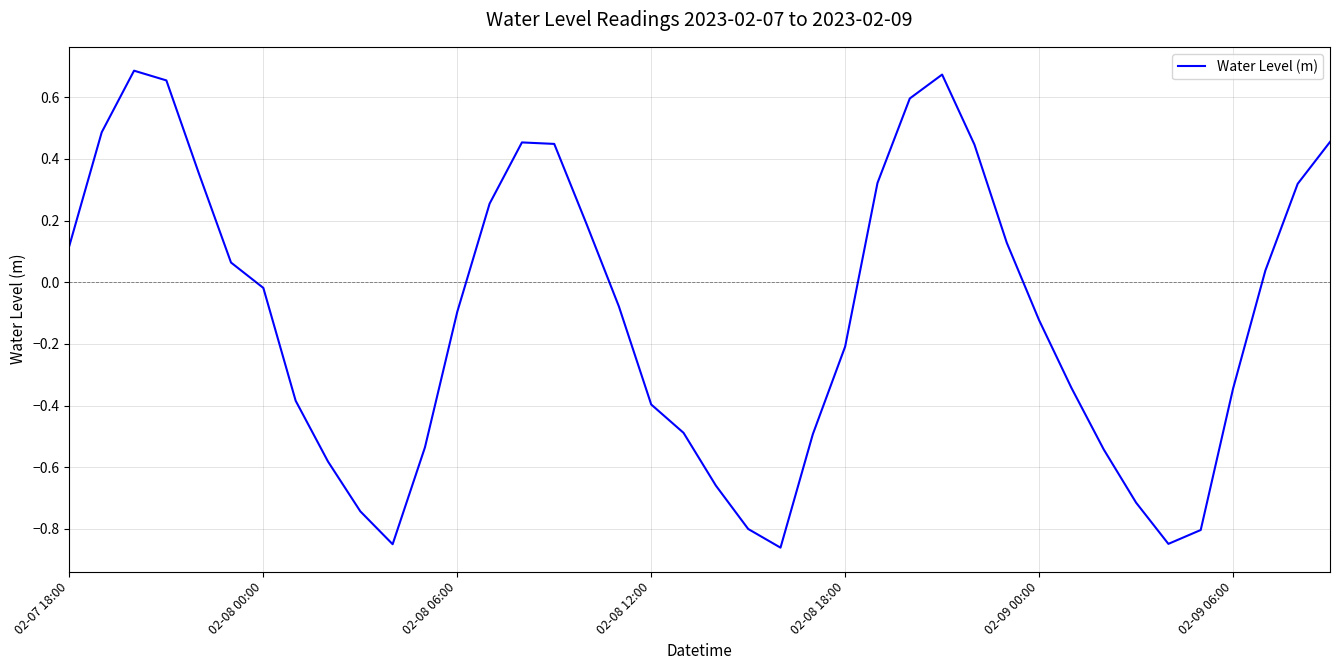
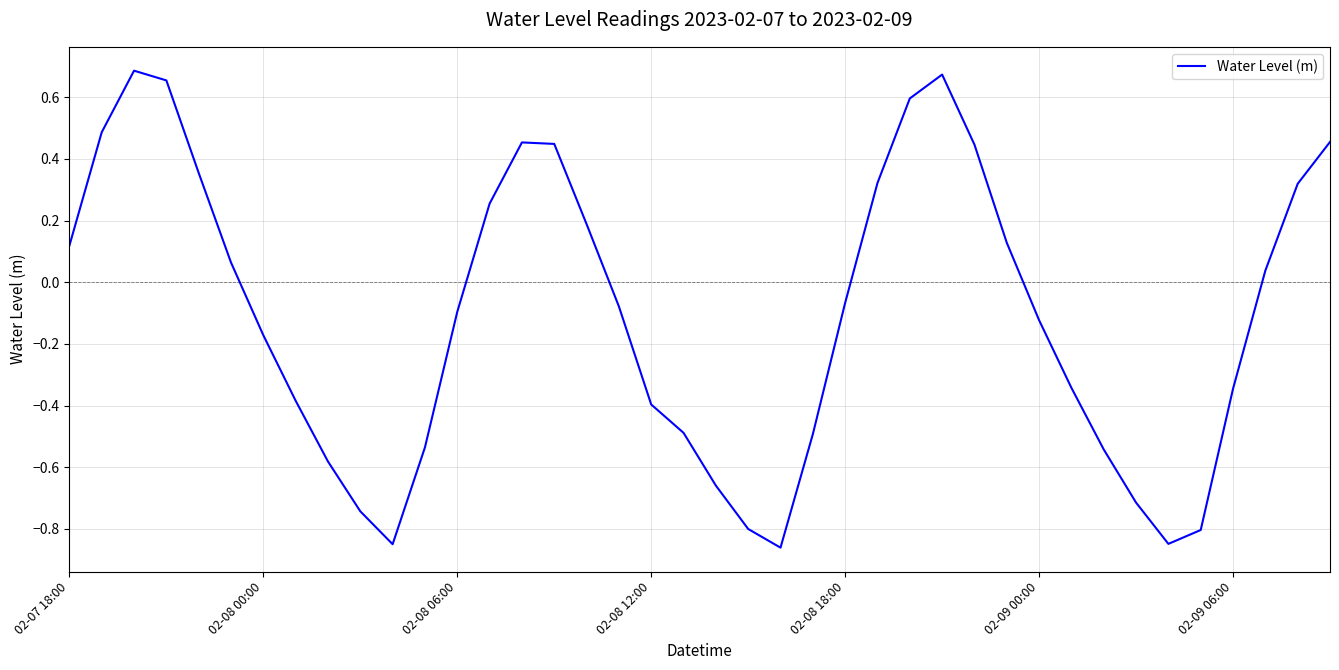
02-08 00:00: -0.02 -> -0.17
02-08 18:00: -0.21 -> -0.07
